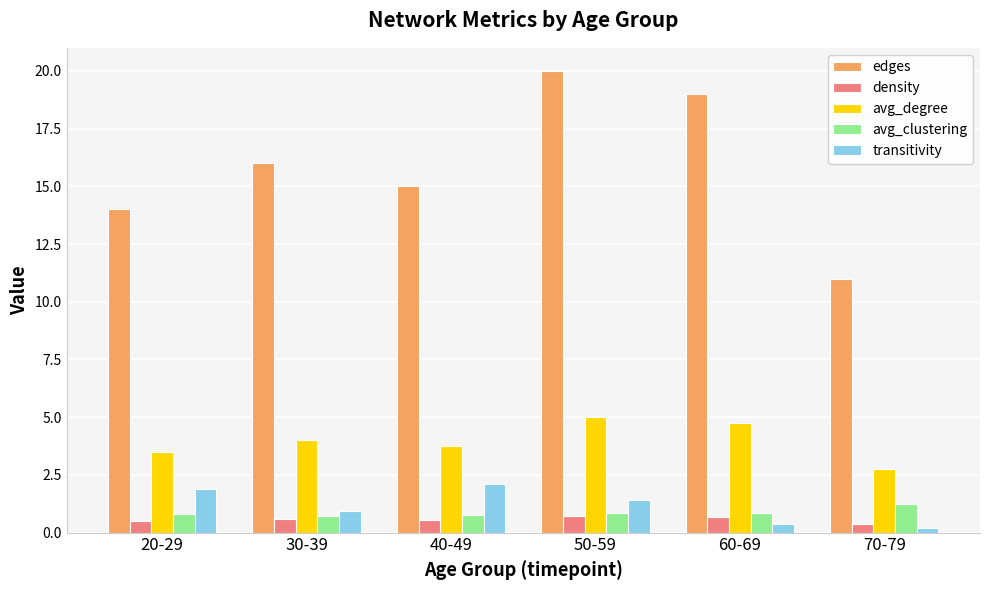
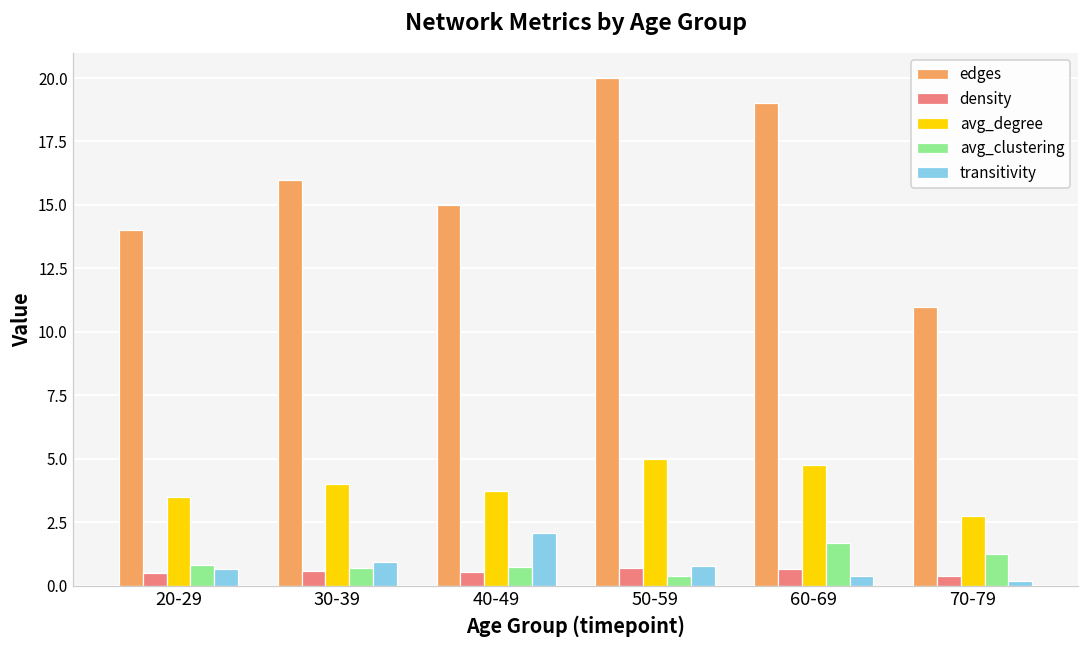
transitivity, 20-29: 1.9 -> 0.7
avg_clustering, 50-59: 0.9 -> 0.4
transitivity, 50-59: 1.4 -> 0.8
avg_clustering, 60-69: 0.9 -> 1.7
